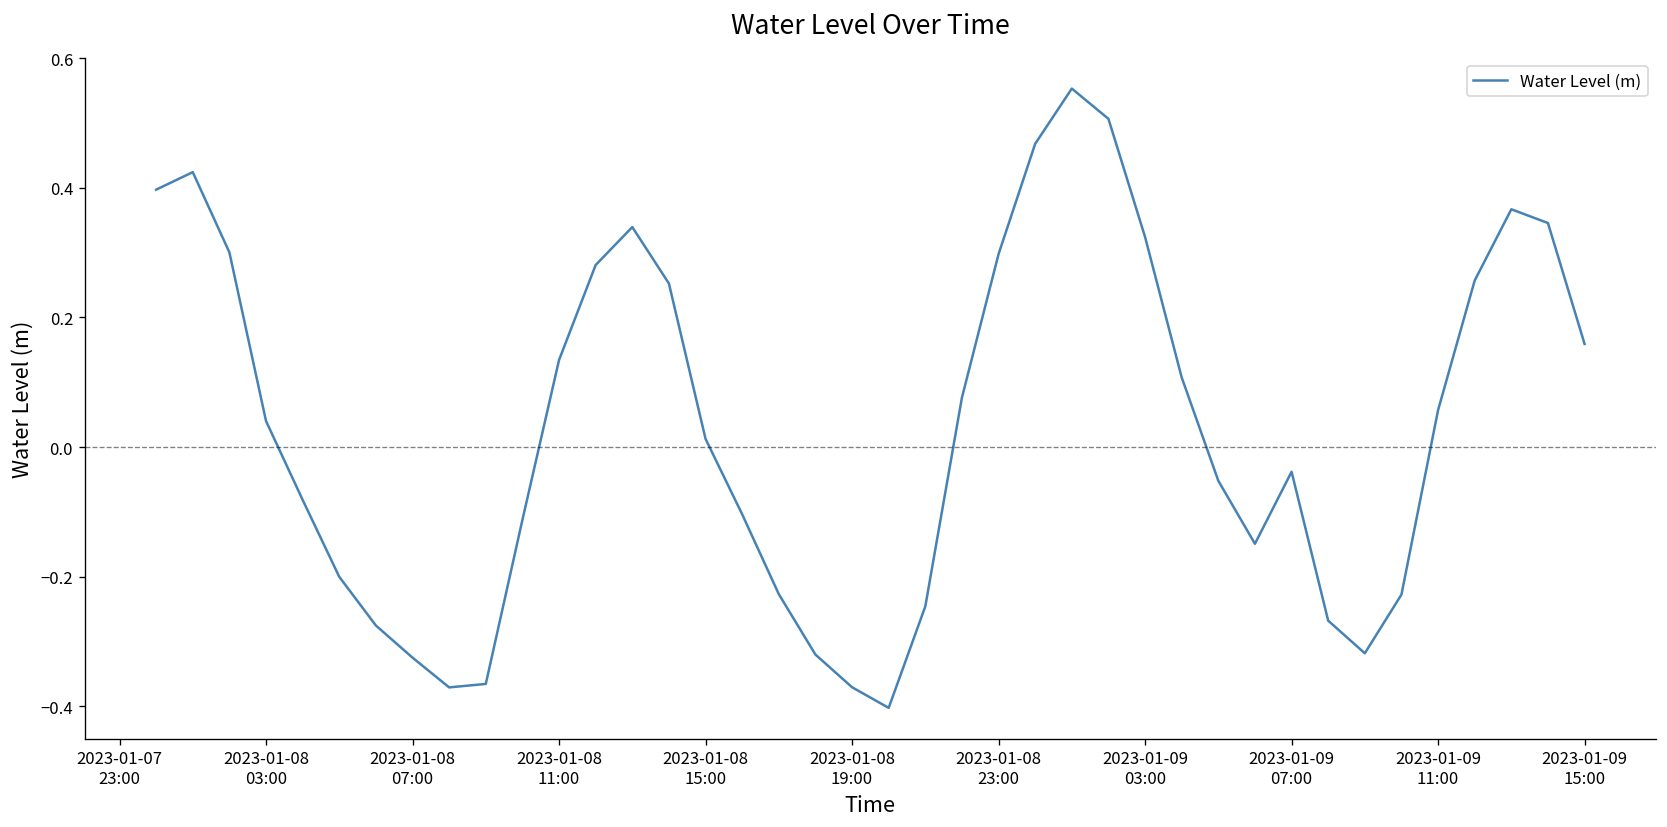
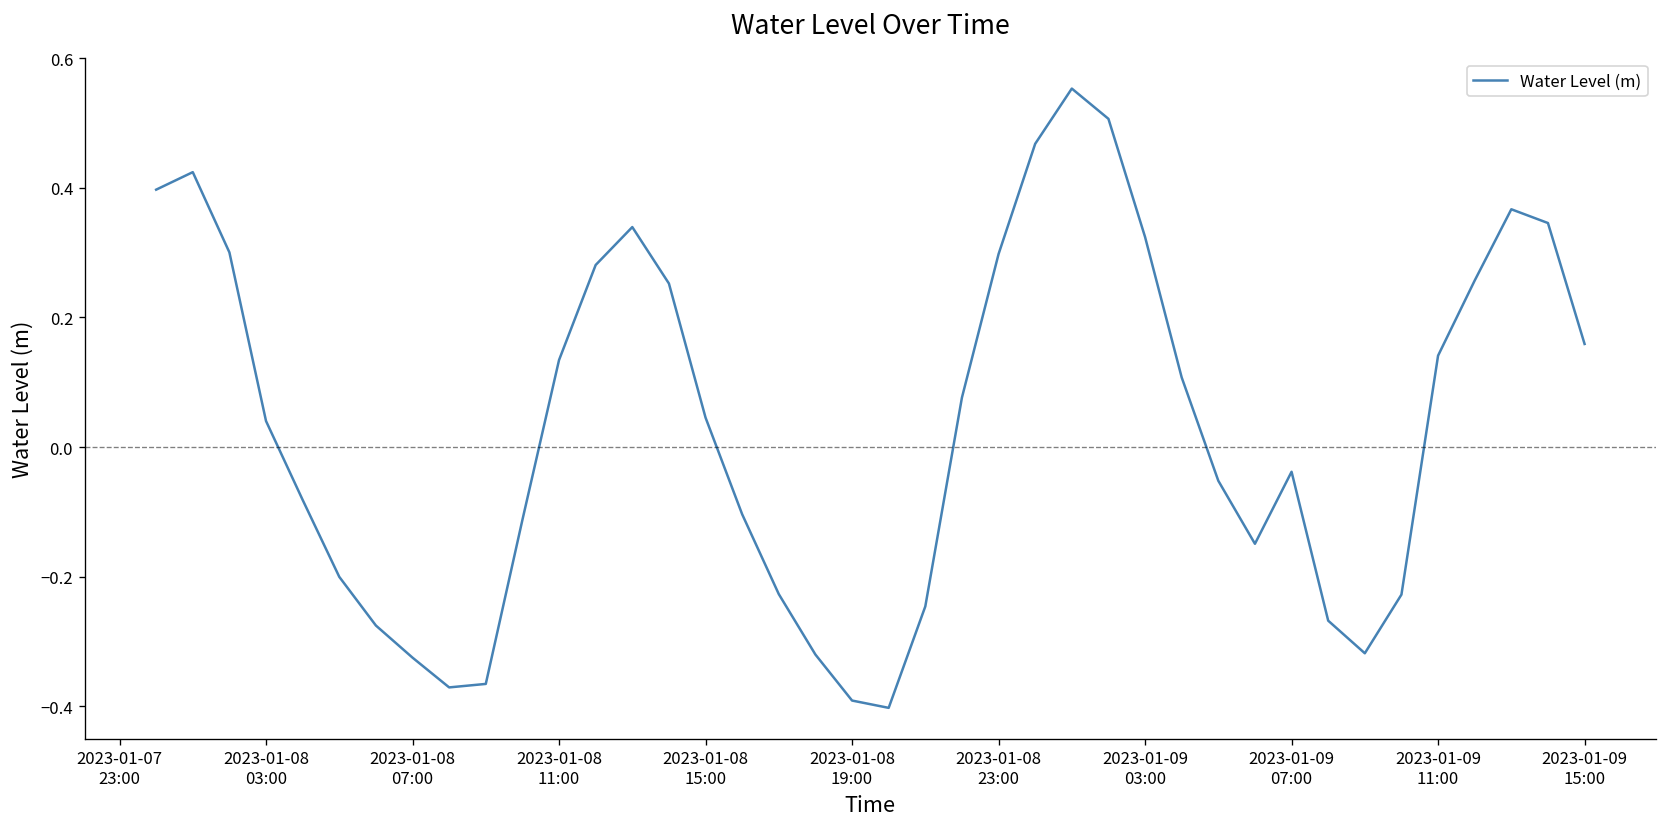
2023-01-08 15:00: 0.01 -> 0.05
2023-01-08 19:00: -0.37 -> -0.39
2023-01-09 11:00: 0.06 -> 0.14
